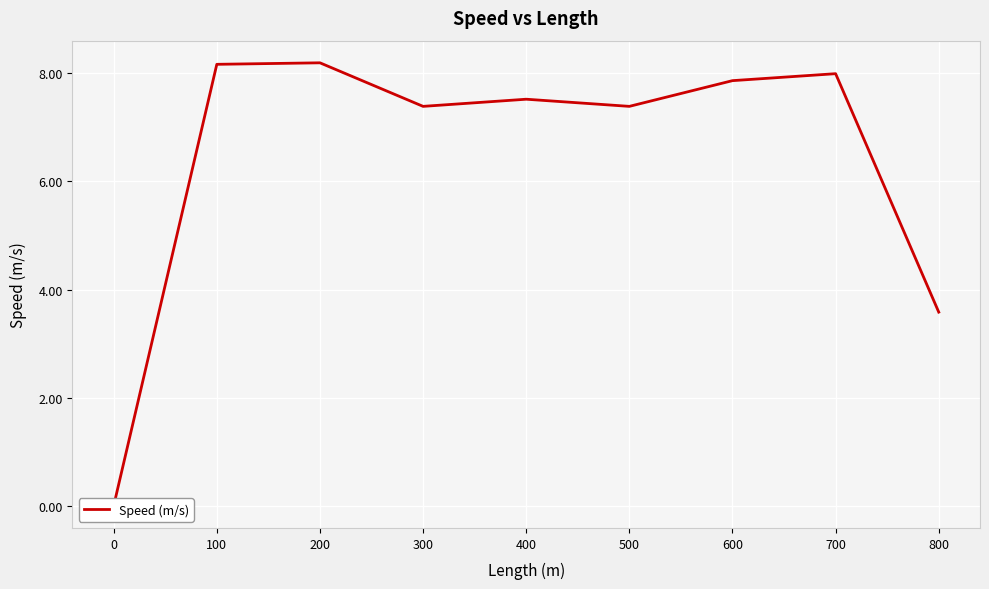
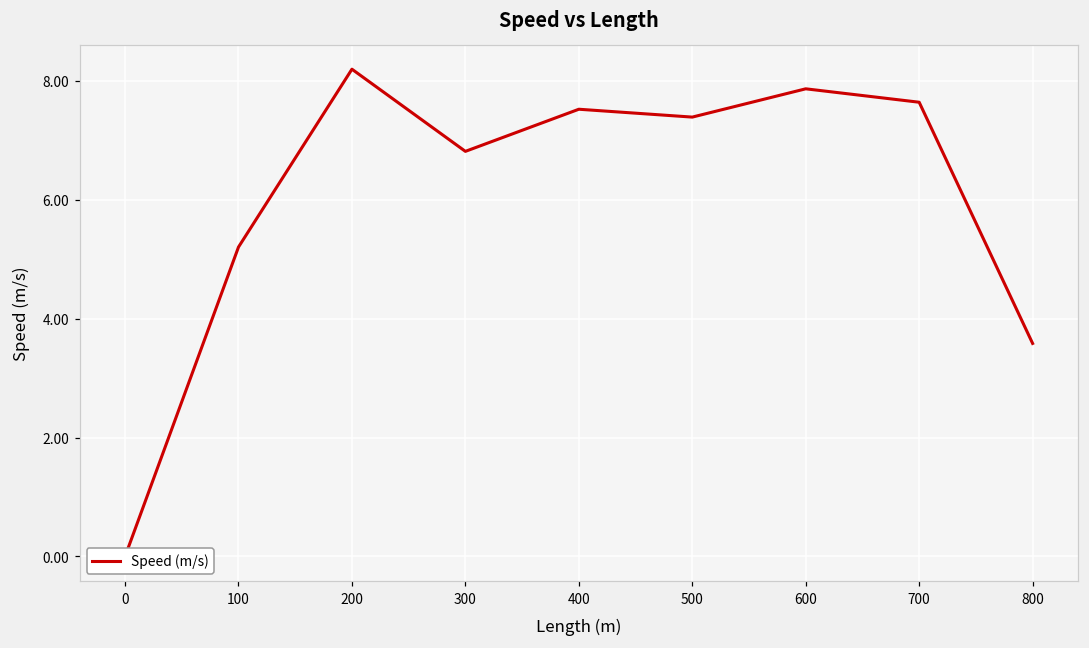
100: 8.2 -> 5.2
300: 7.4 -> 6.8
700: 8.0 -> 7.6
